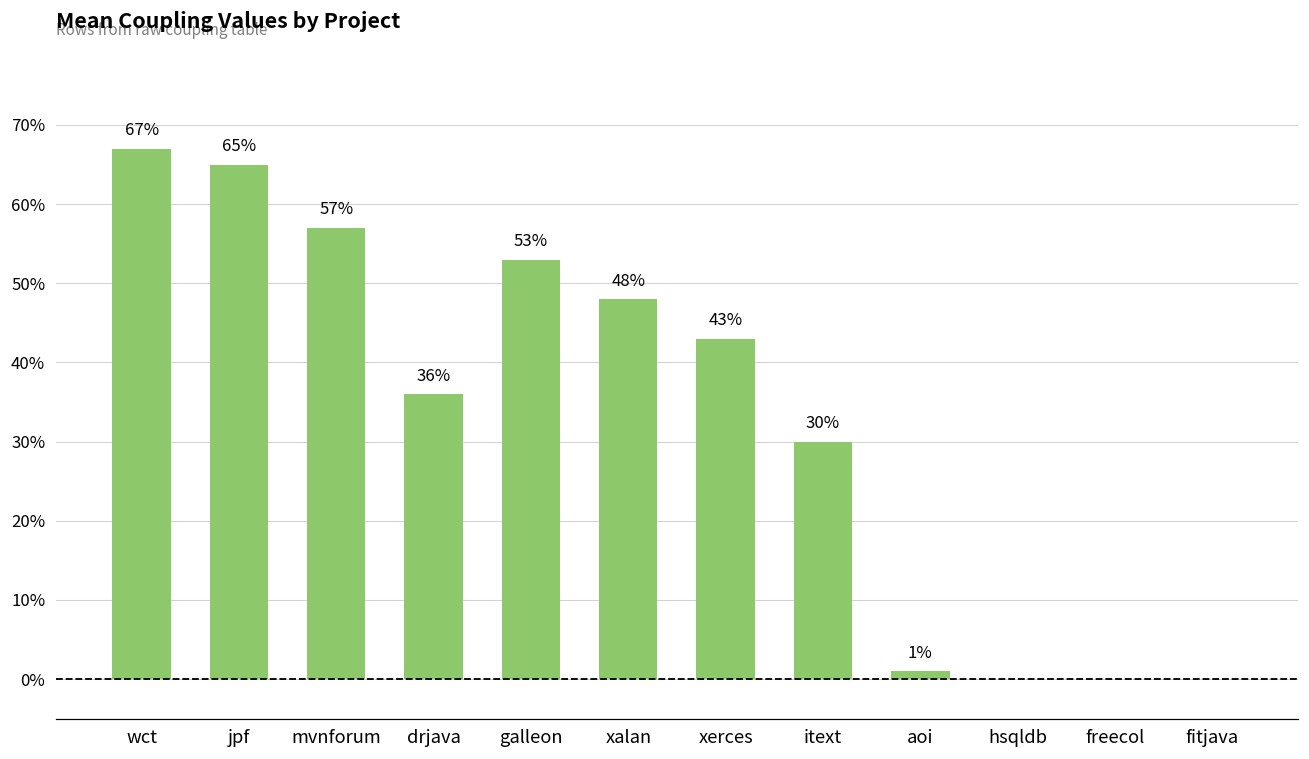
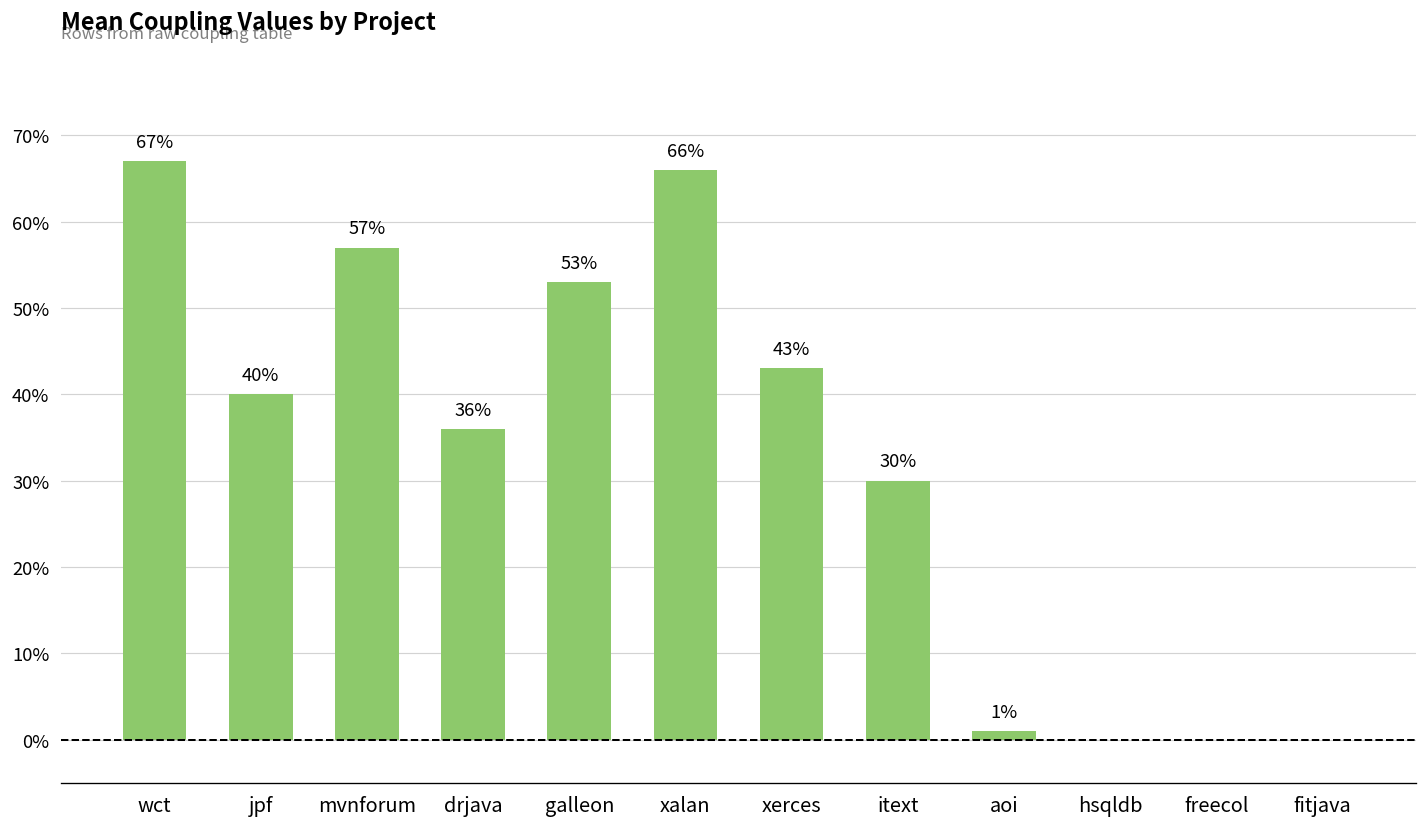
jpf: 65% -> 40%
xalan: 48% -> 66%
